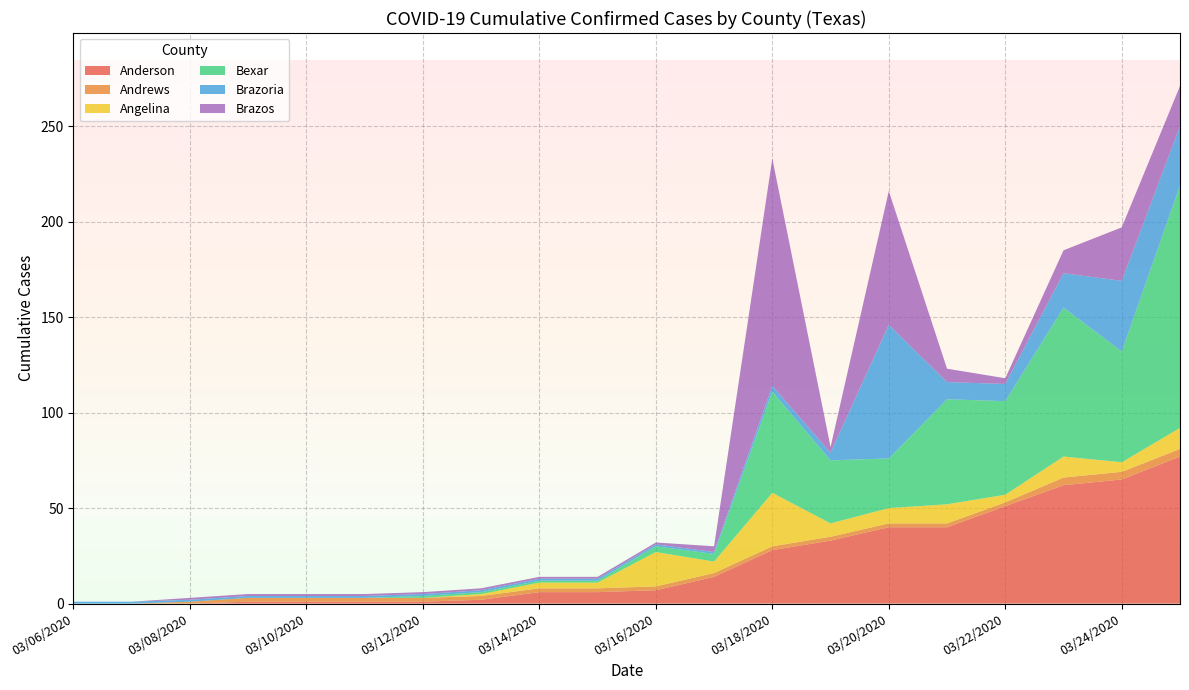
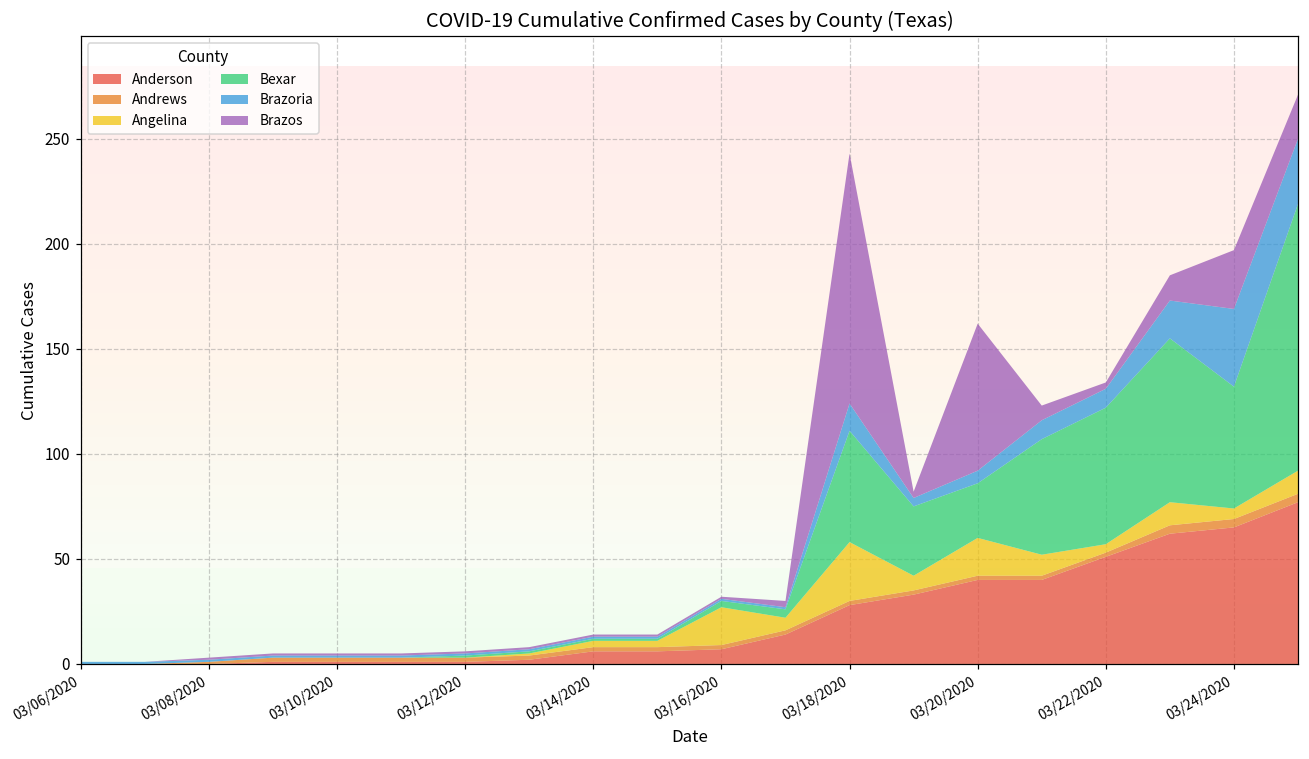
Brazoria, 03/18/2020: 3 -> 13
Angelina, 03/20/2020: 8 -> 18
Brazoria, 03/20/2020: 70 -> 6
Bexar, 03/22/2020: 49 -> 65
